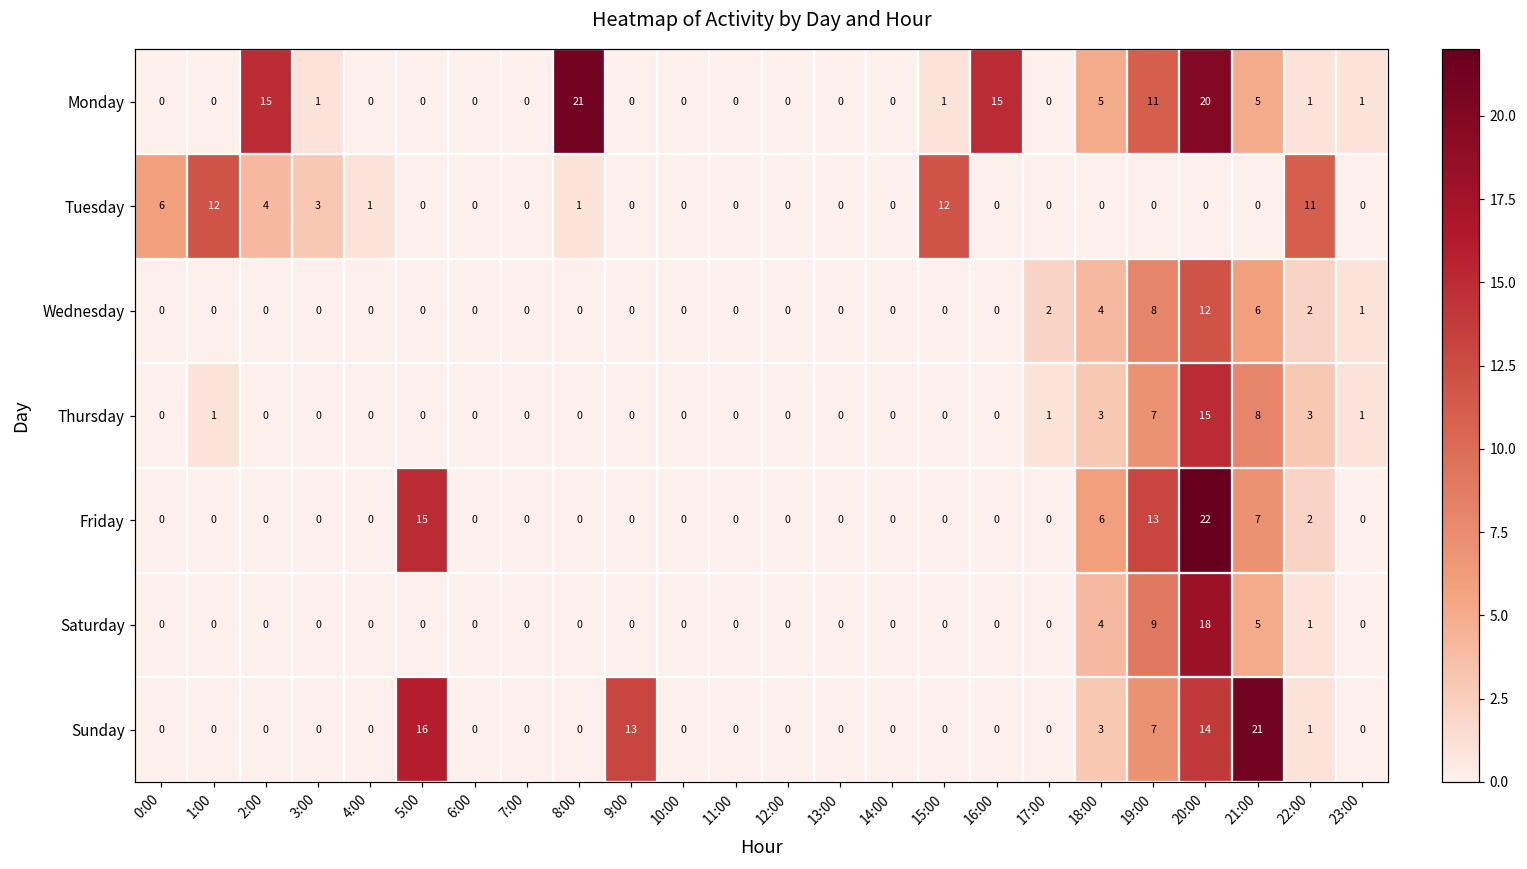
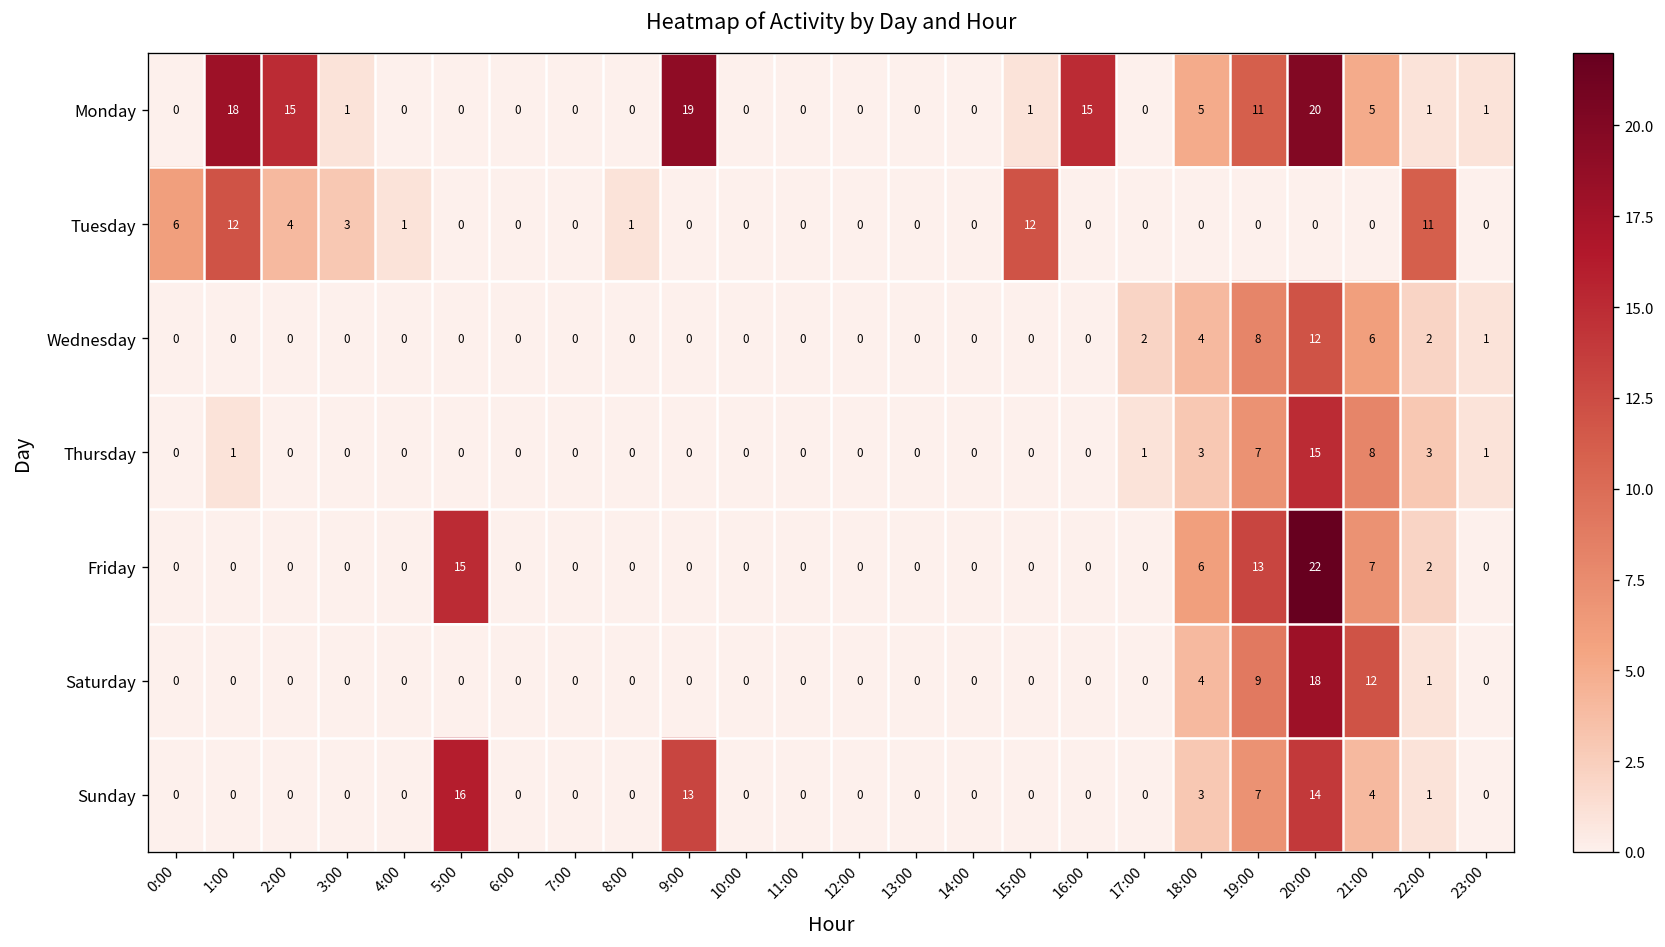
Monday, 1:00: 0 -> 18
Monday, 8:00: 21 -> 0
Monday, 9:00: 0 -> 19
Saturday, 21:00: 5 -> 12
Sunday, 21:00: 21 -> 4
